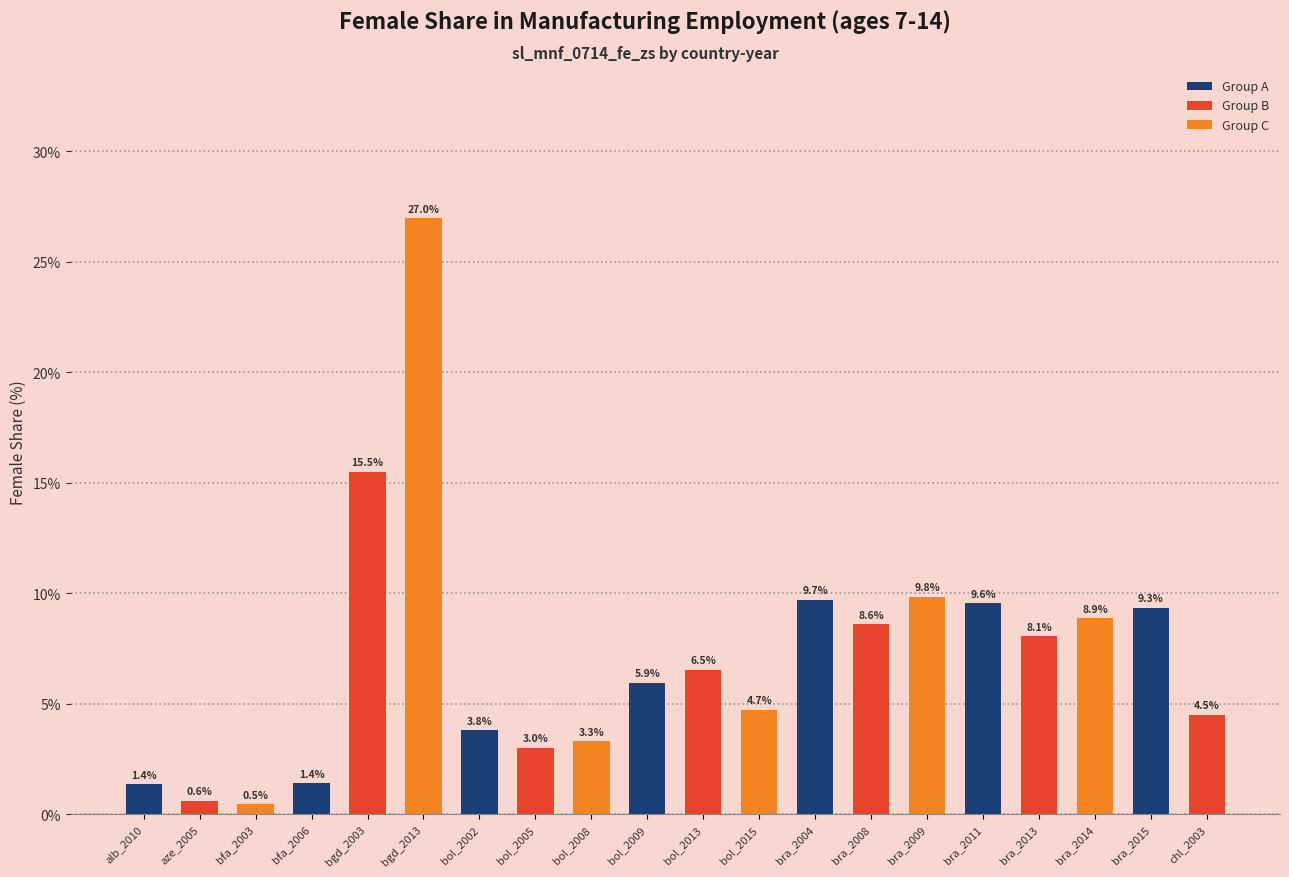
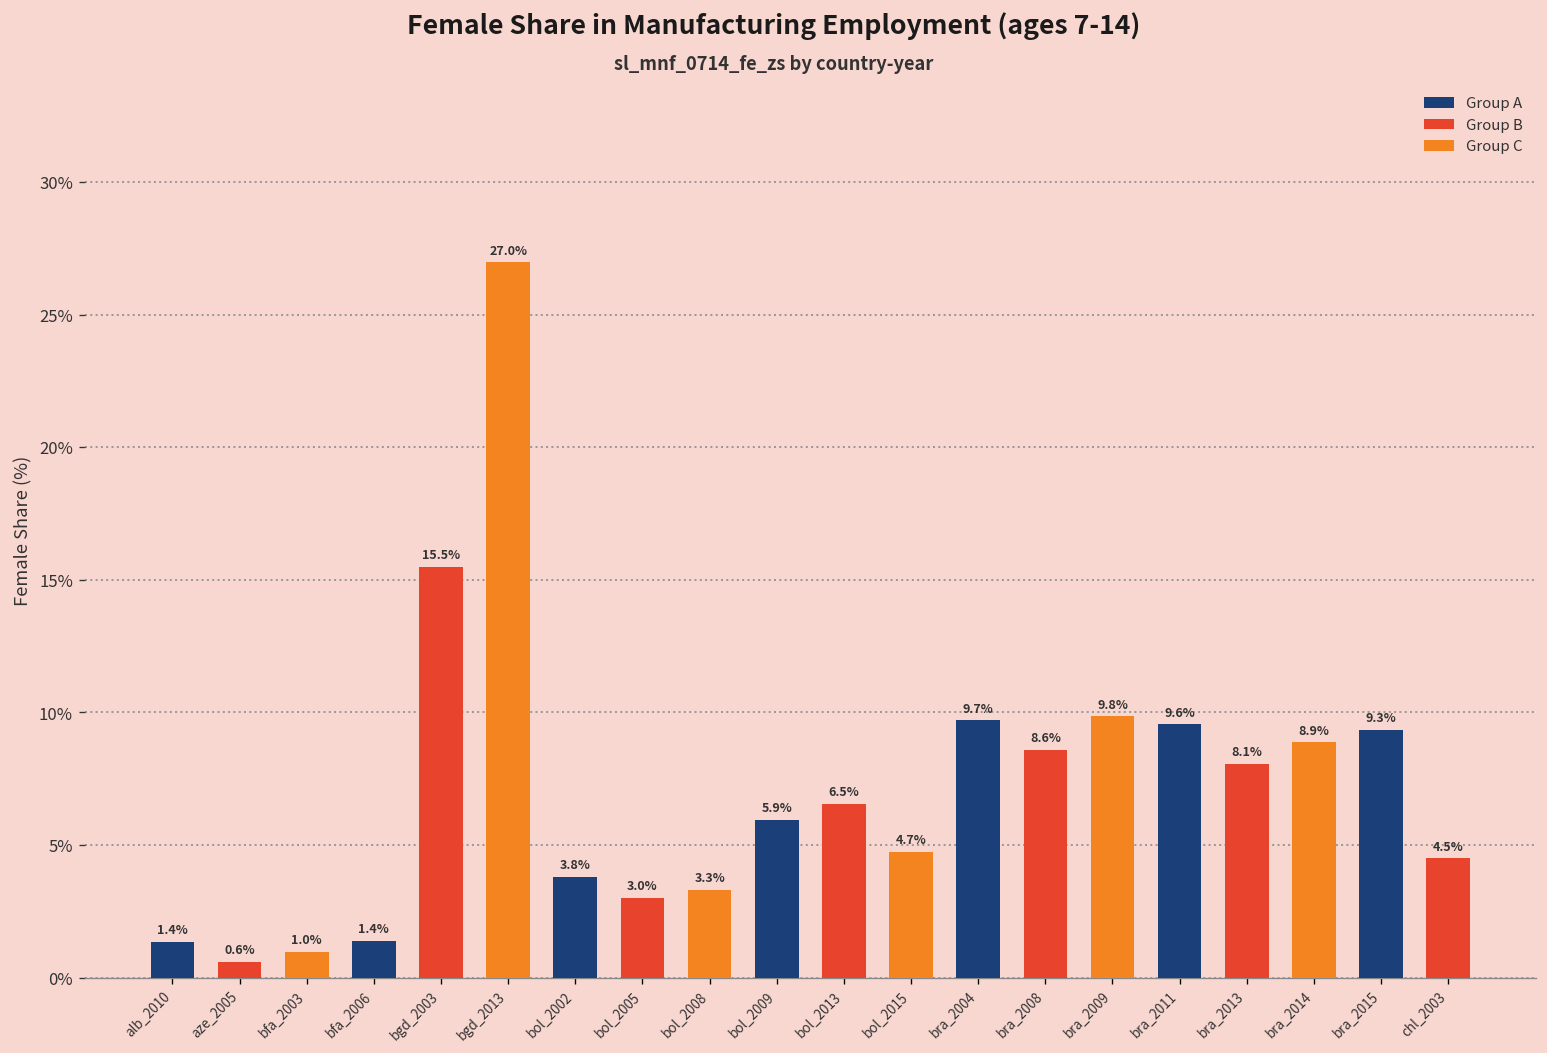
bfa_2003: 0.5% -> 1.0%
